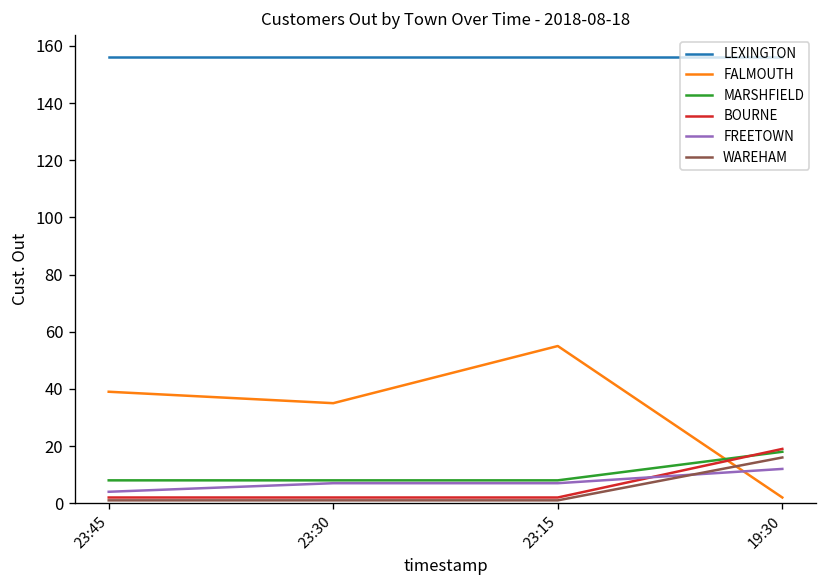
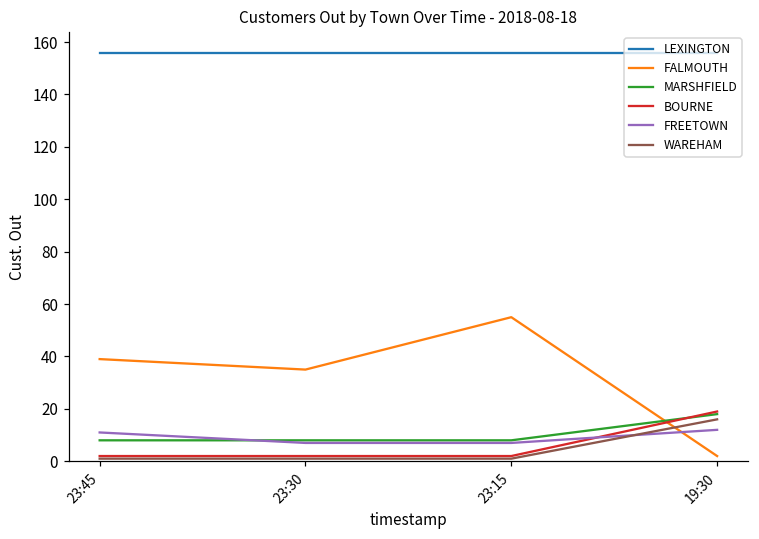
FREETOWN, 23:45: 4 -> 11
